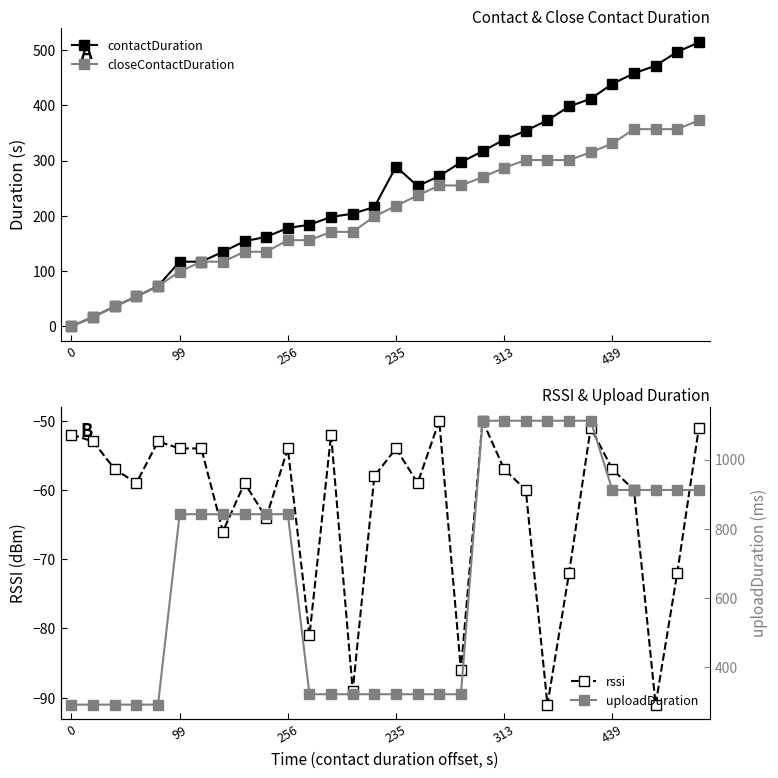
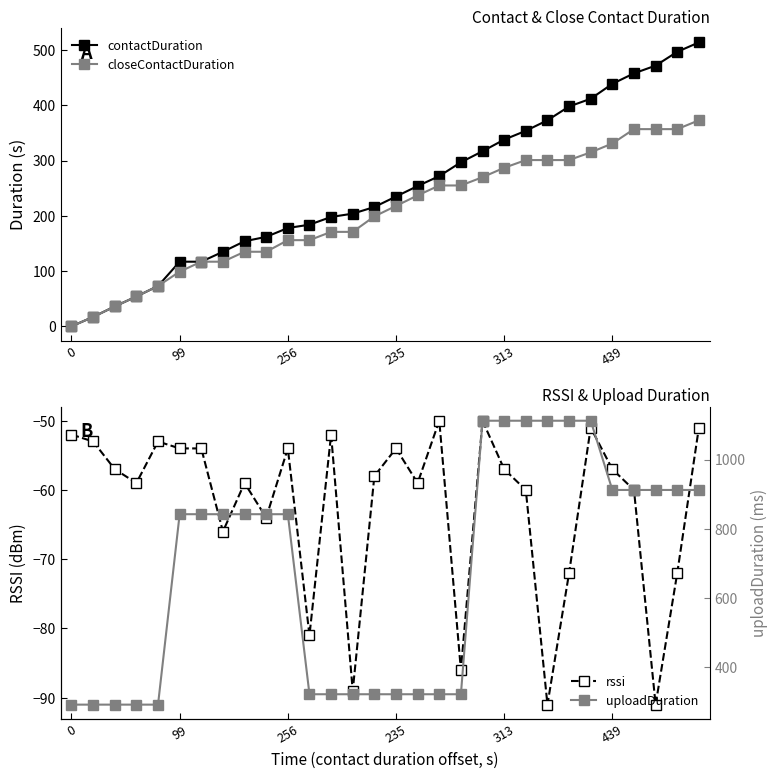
Contact & Close Contact Duration, contactDuration, 235: 290 -> 240
